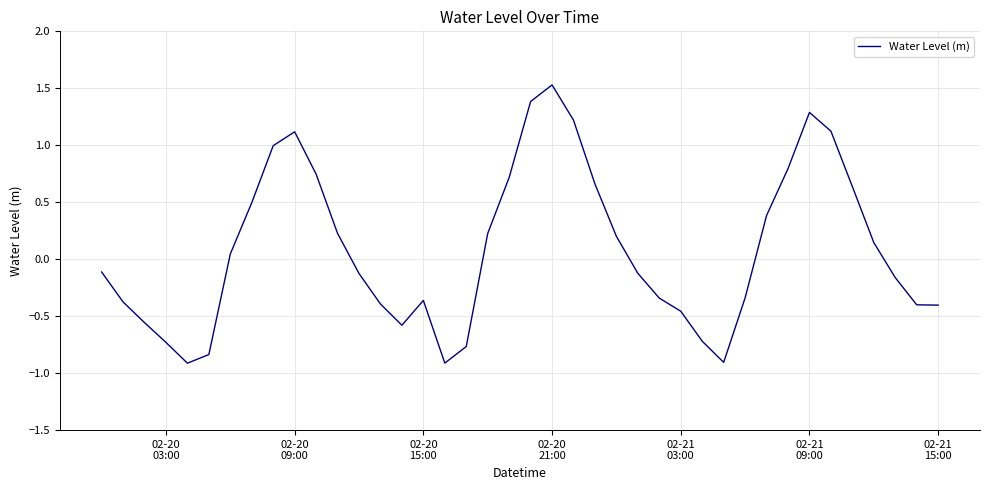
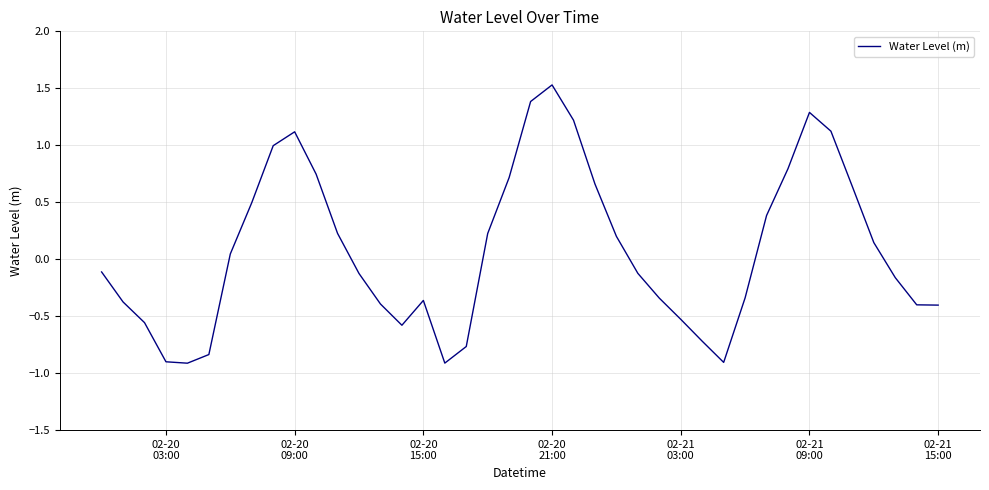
02-20 03:00: -0.73 -> -0.90
02-21 03:00: -0.46 -> -0.53
